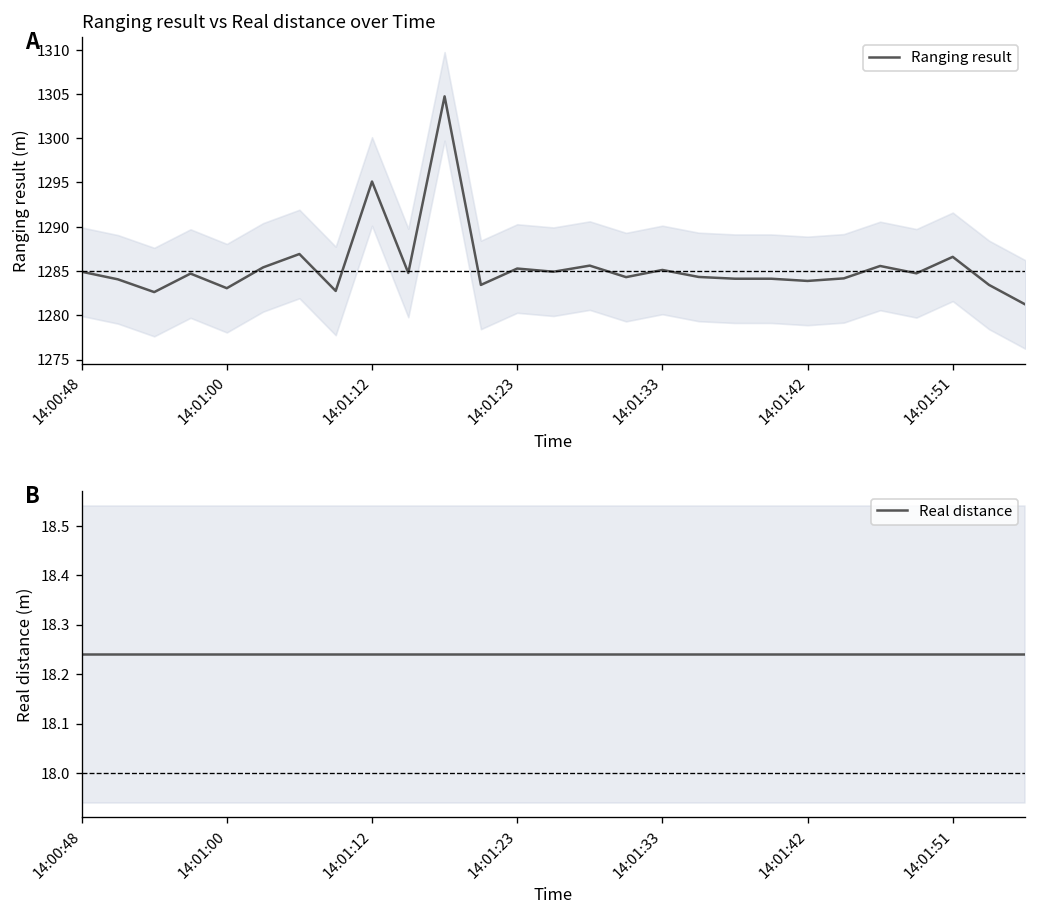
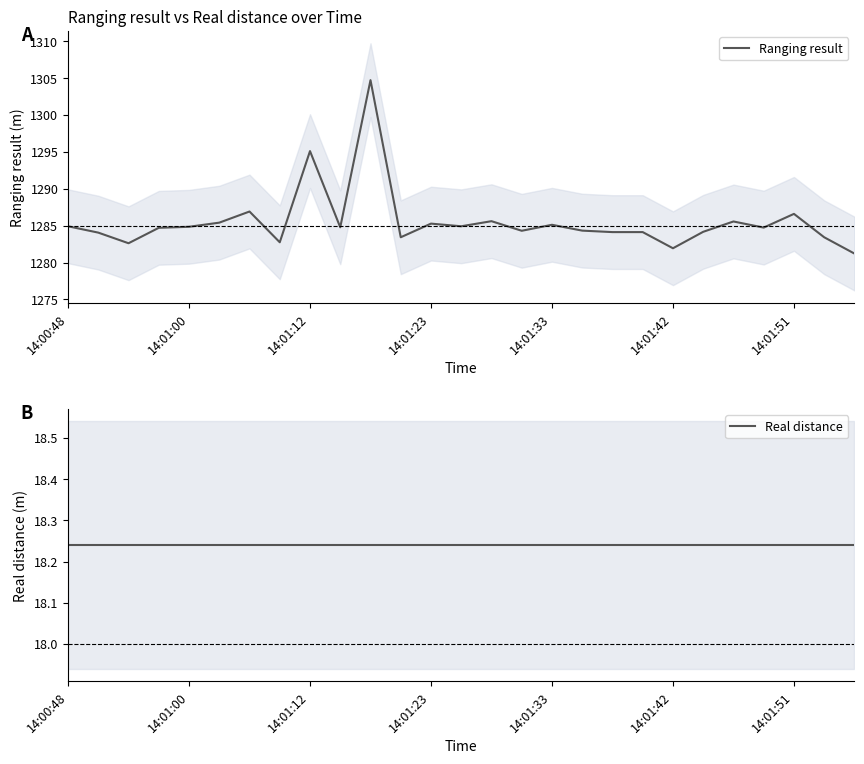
Ranging result vs Real distance over Time, Ranging result, 14:01:00: 1283 -> 1285
Ranging result vs Real distance over Time, Ranging result, 14:01:42: 1284 -> 1282
